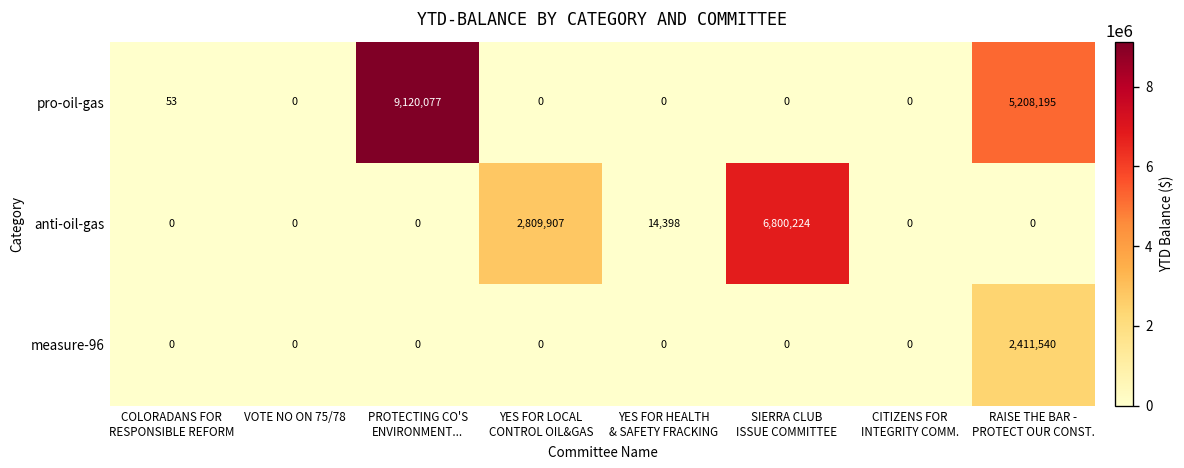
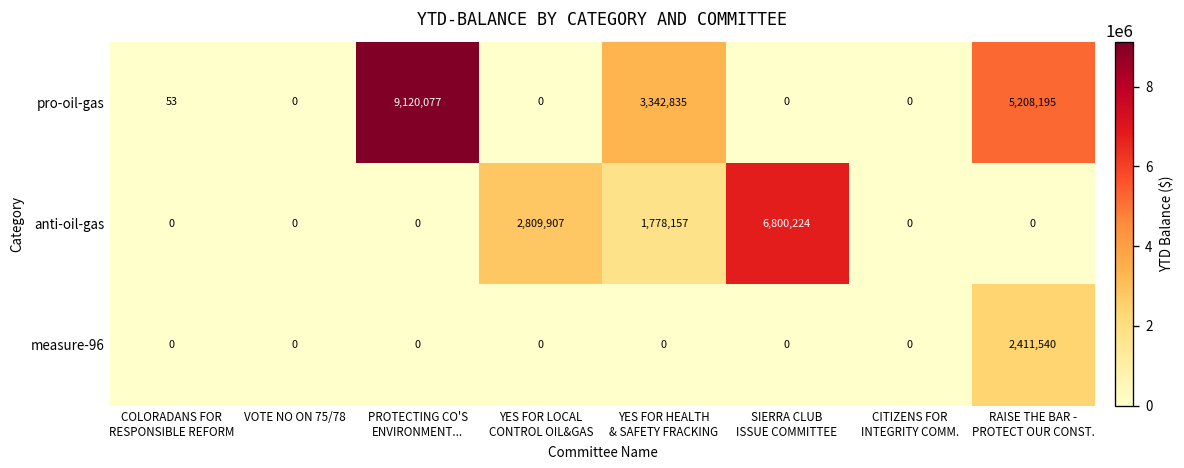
pro-oil-gas, YES FOR HEALTH & SAFETY FRACKING: 0 -> 3,342,835
anti-oil-gas, YES FOR HEALTH & SAFETY FRACKING: 14,398 -> 1,778,157
